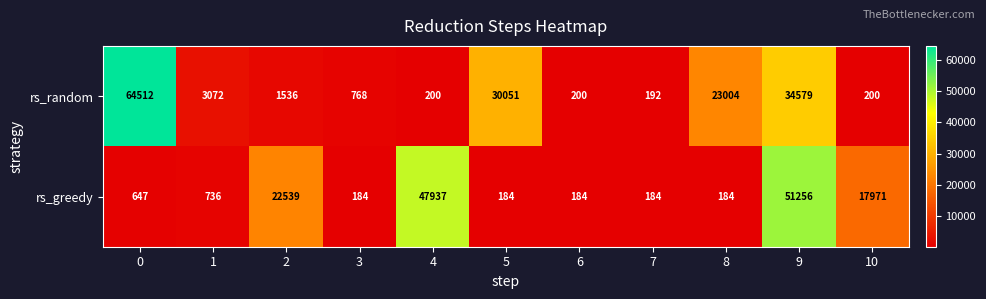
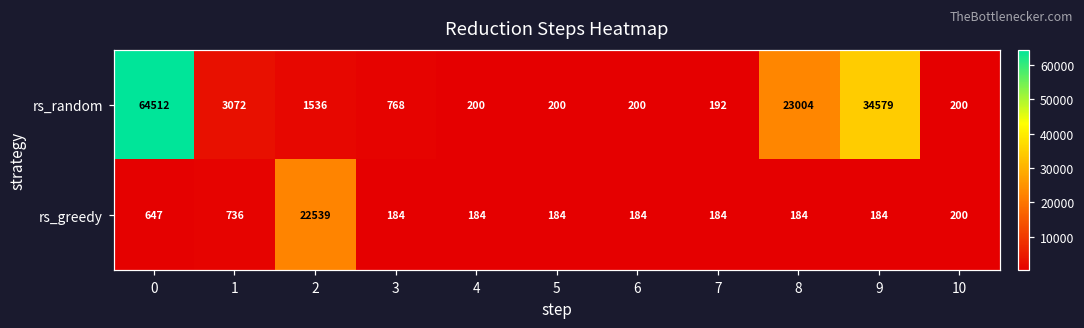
rs_random, 5: 30051 -> 200
rs_greedy, 4: 47937 -> 184
rs_greedy, 9: 51256 -> 184
rs_greedy, 10: 17971 -> 200
